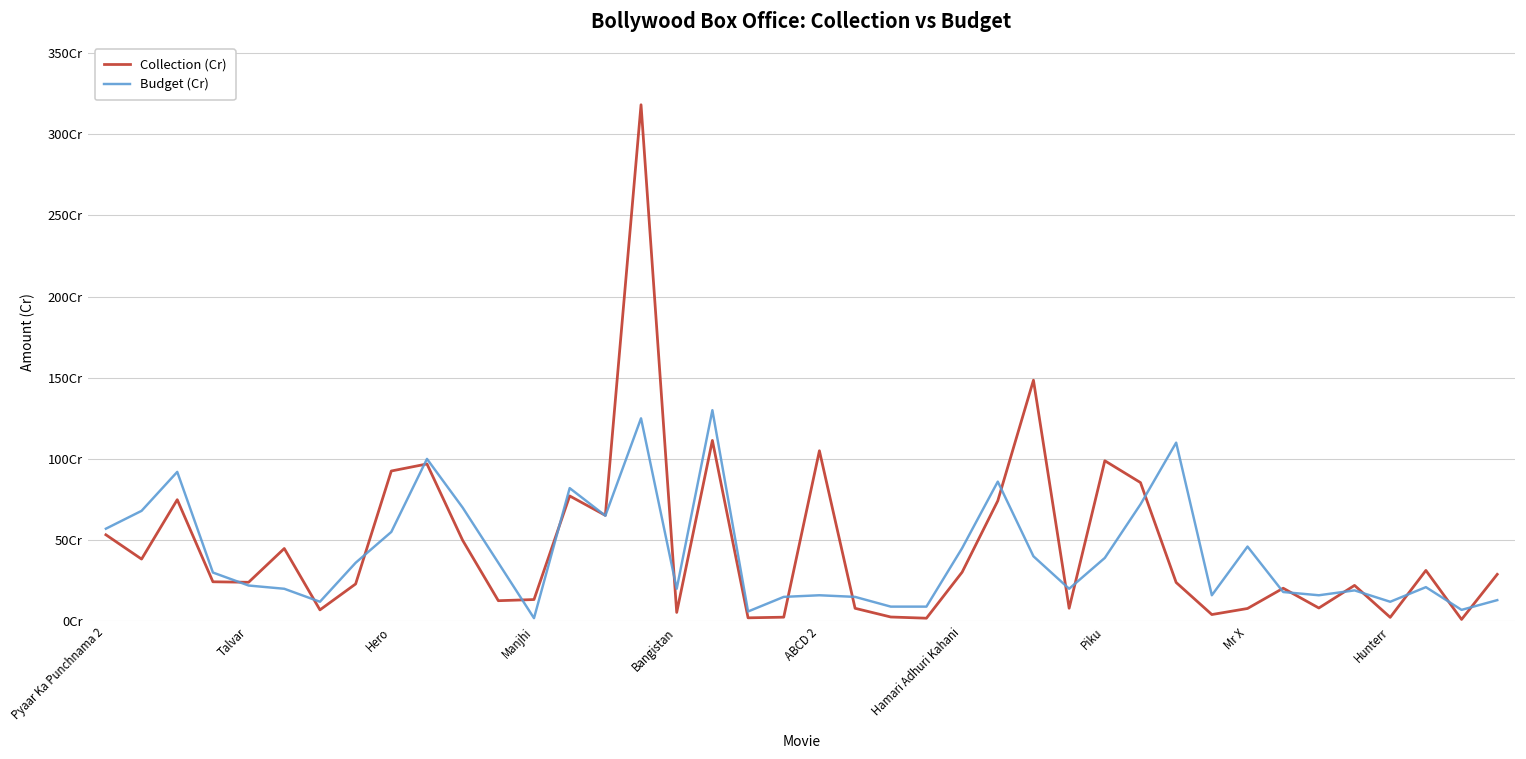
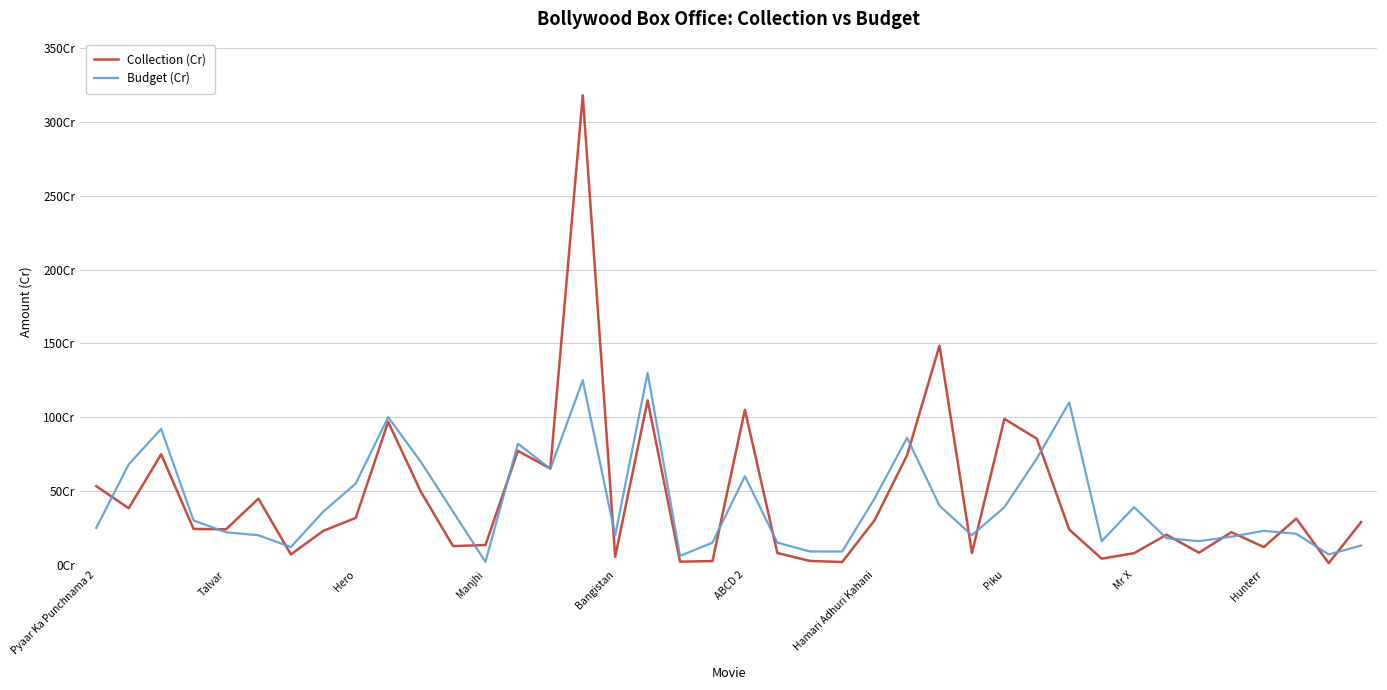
Budget (Cr), Pyaar Ka Punchnama 2: 57Cr -> 25Cr
Collection (Cr), Hero: 93Cr -> 32Cr
Budget (Cr), ABCD 2: 16Cr -> 60Cr
Budget (Cr), Mr X: 46Cr -> 39Cr
Collection (Cr), Hunterr: 2Cr -> 12Cr
Budget (Cr), Hunterr: 12Cr -> 23Cr
